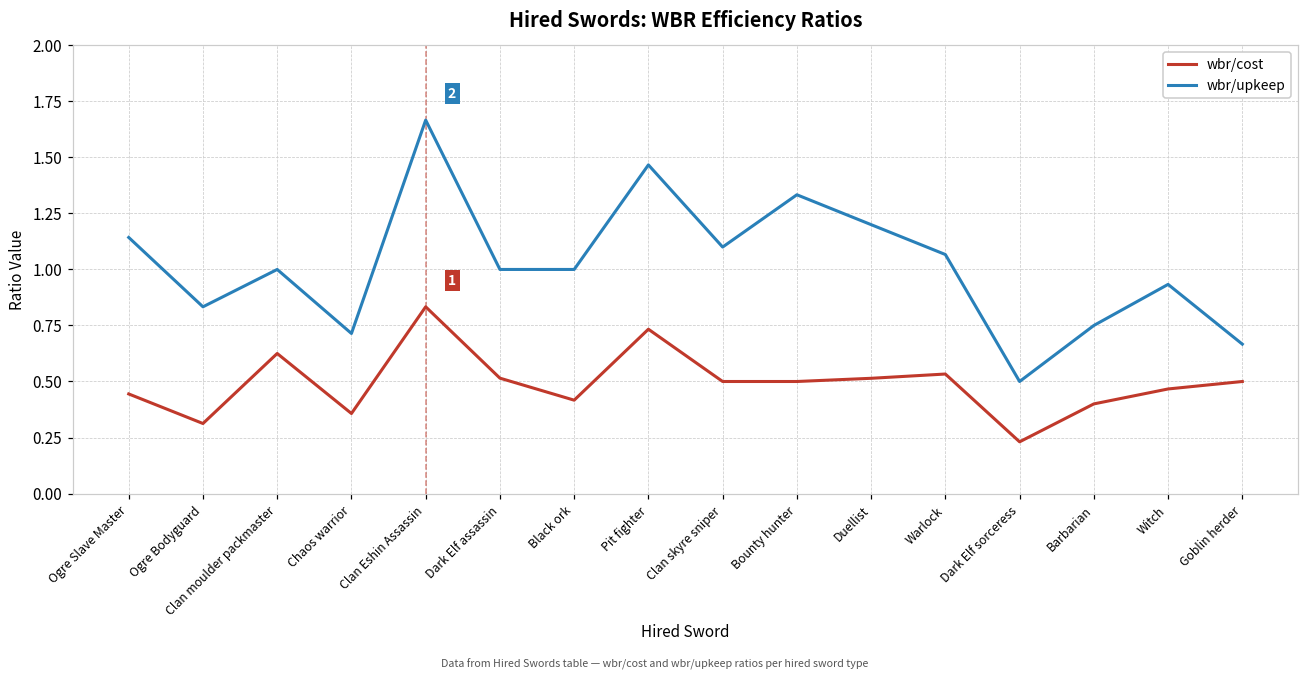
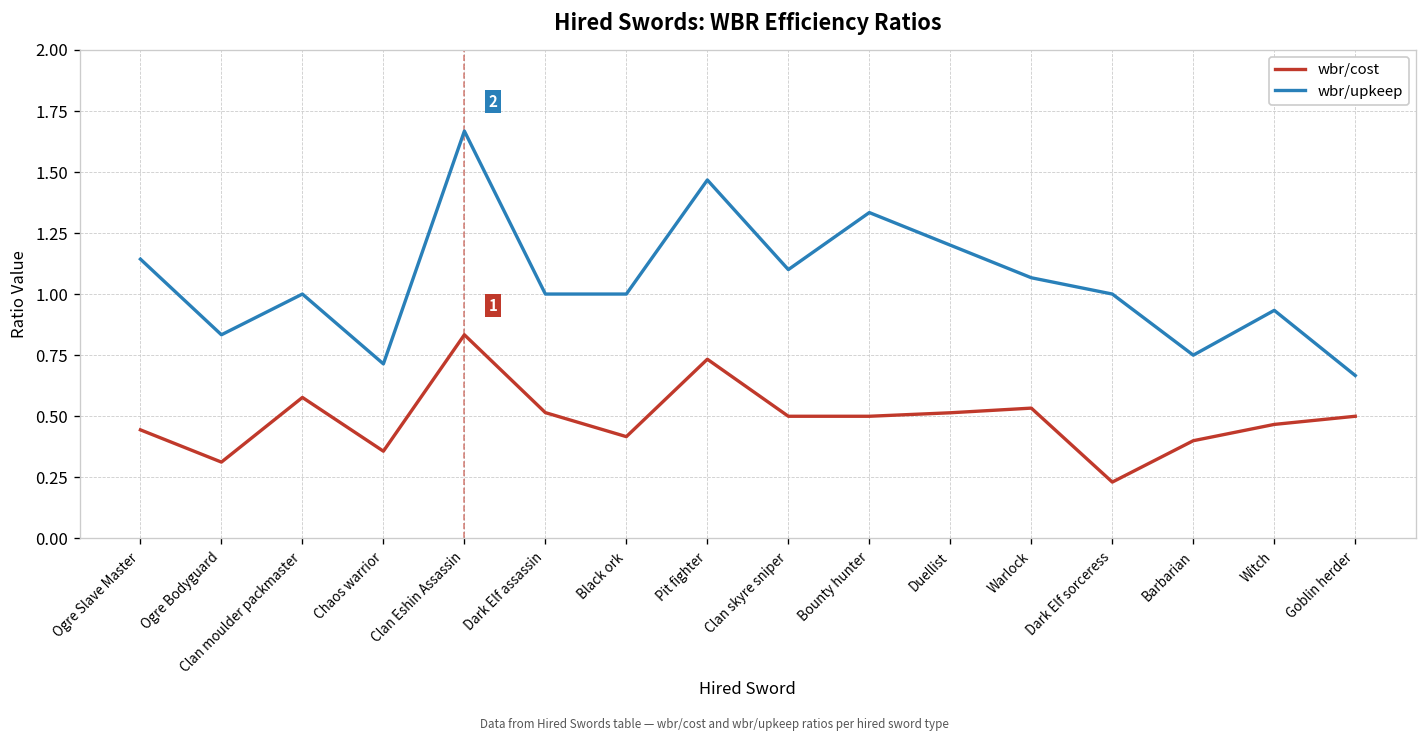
wbr/cost, Clan moulder packmaster: 0.63 -> 0.58
wbr/upkeep, Dark Elf sorceress: 0.5 -> 1.0
